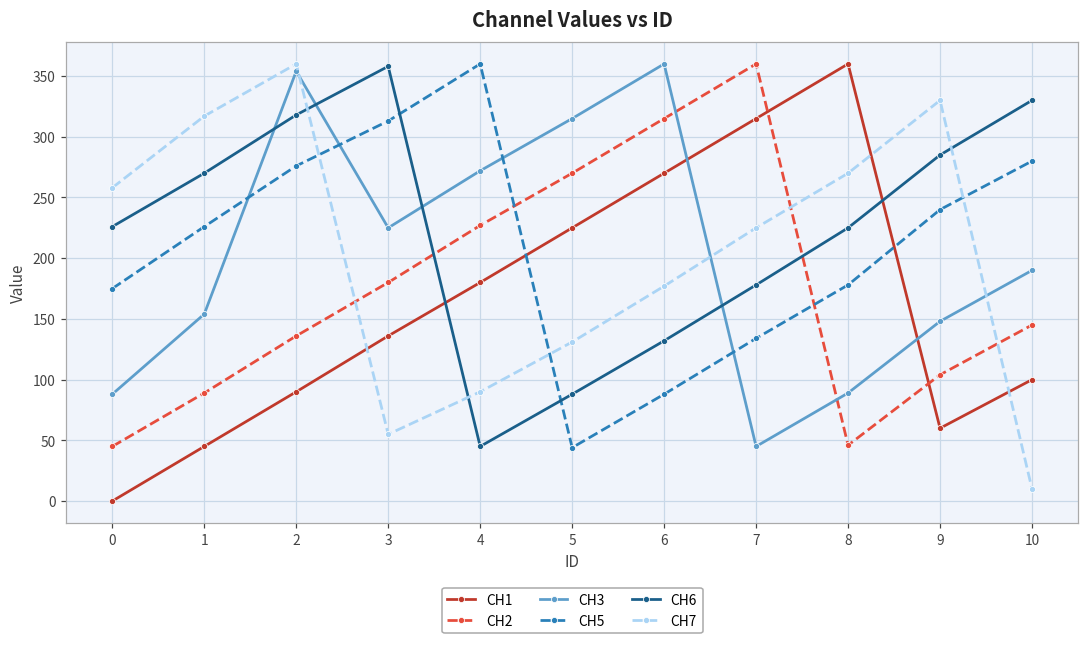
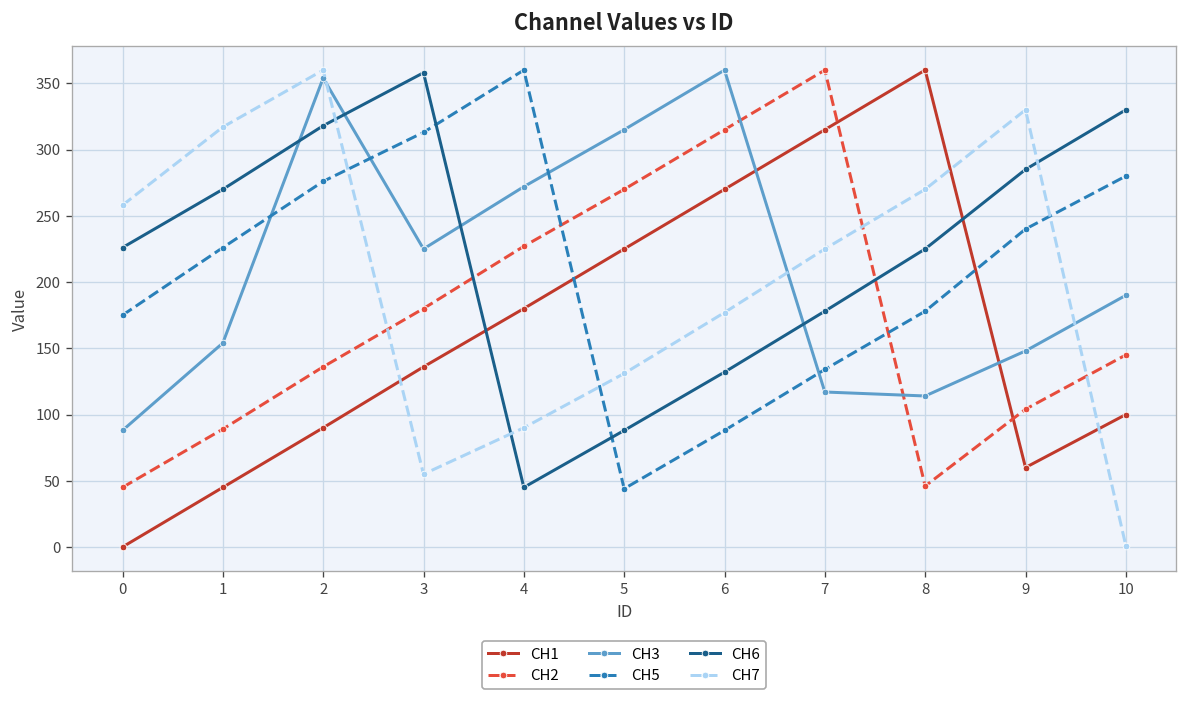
CH3, 7: 45 -> 117
CH3, 8: 89 -> 114
CH7, 10: 10 -> 1
